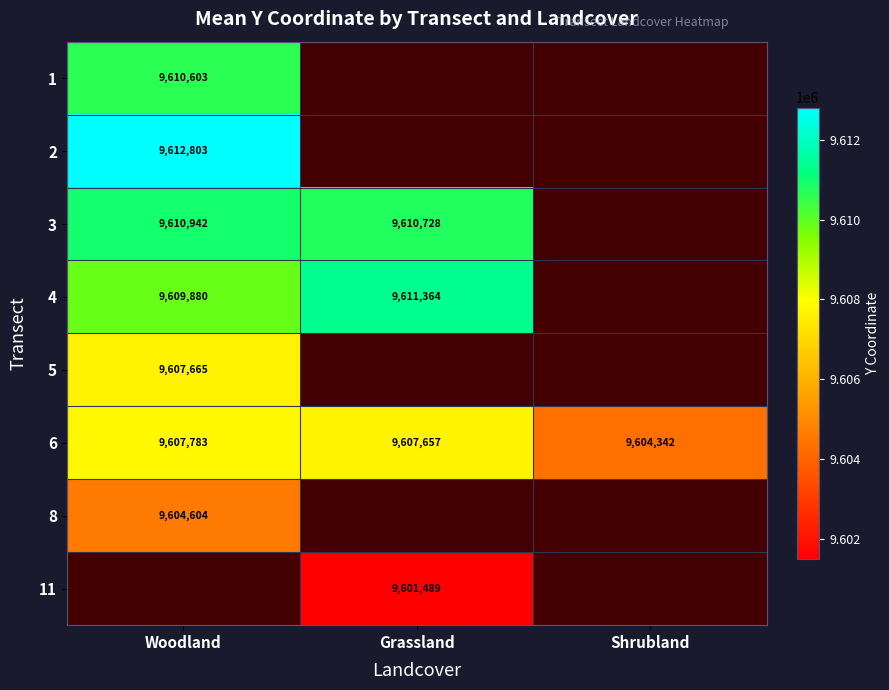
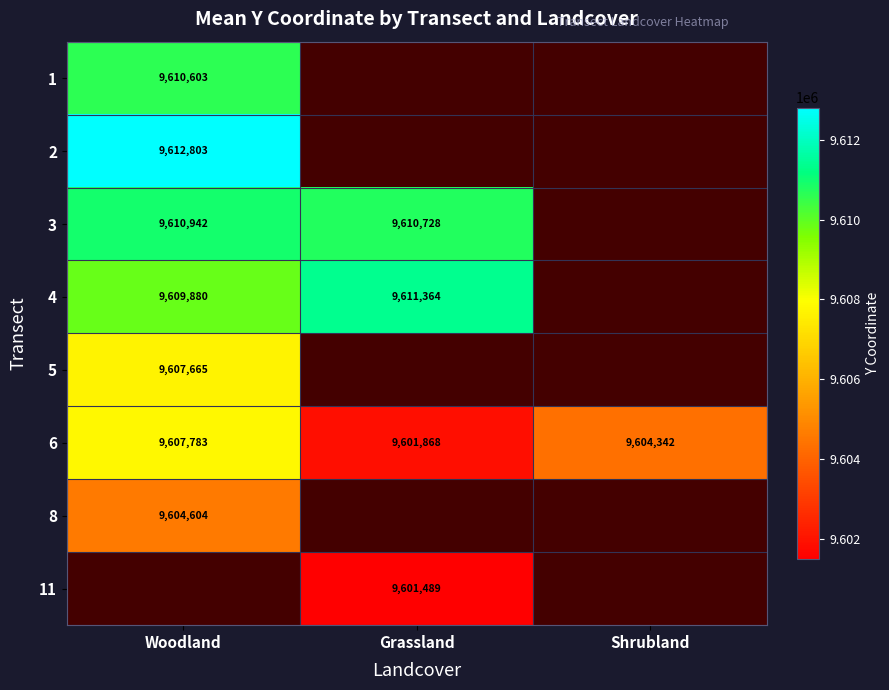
6, Grassland: 9,607,657 -> 9,601,868
